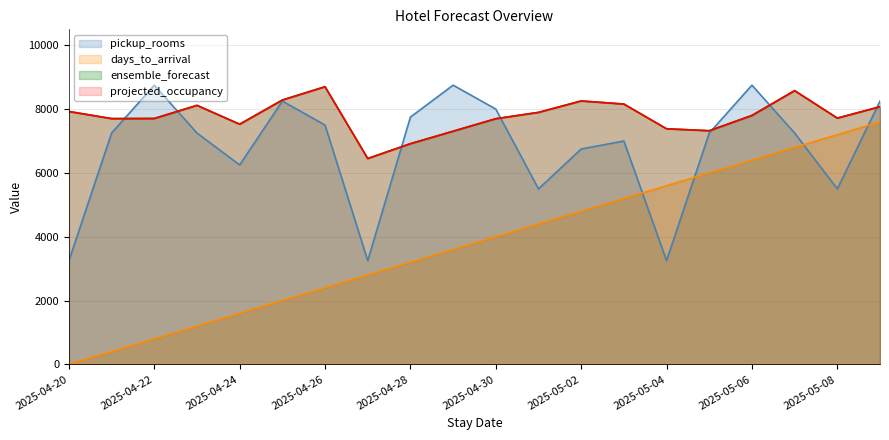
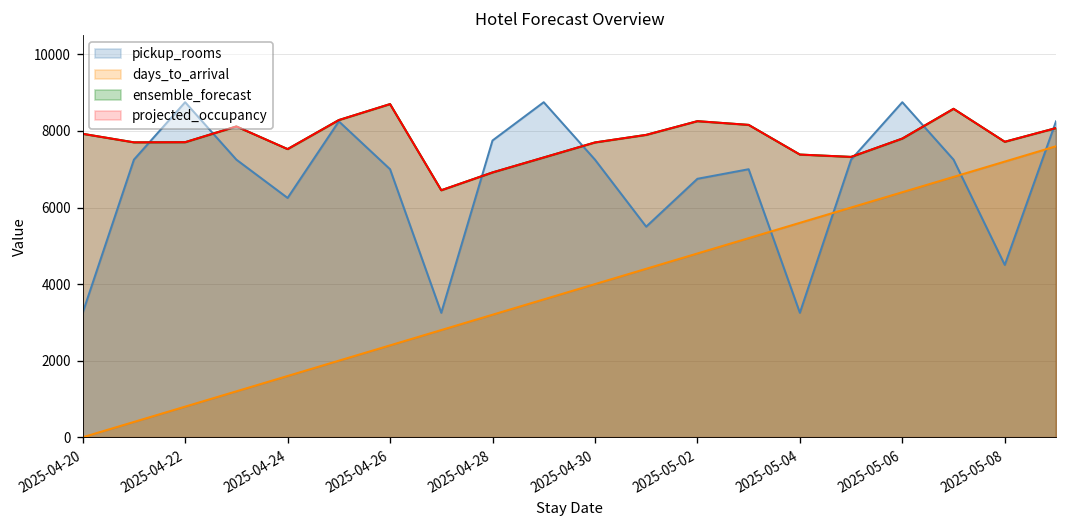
pickup_rooms, 2025-04-26: 7500 -> 7000
pickup_rooms, 2025-04-30: 8000 -> 7300
pickup_rooms, 2025-05-08: 5500 -> 4500
